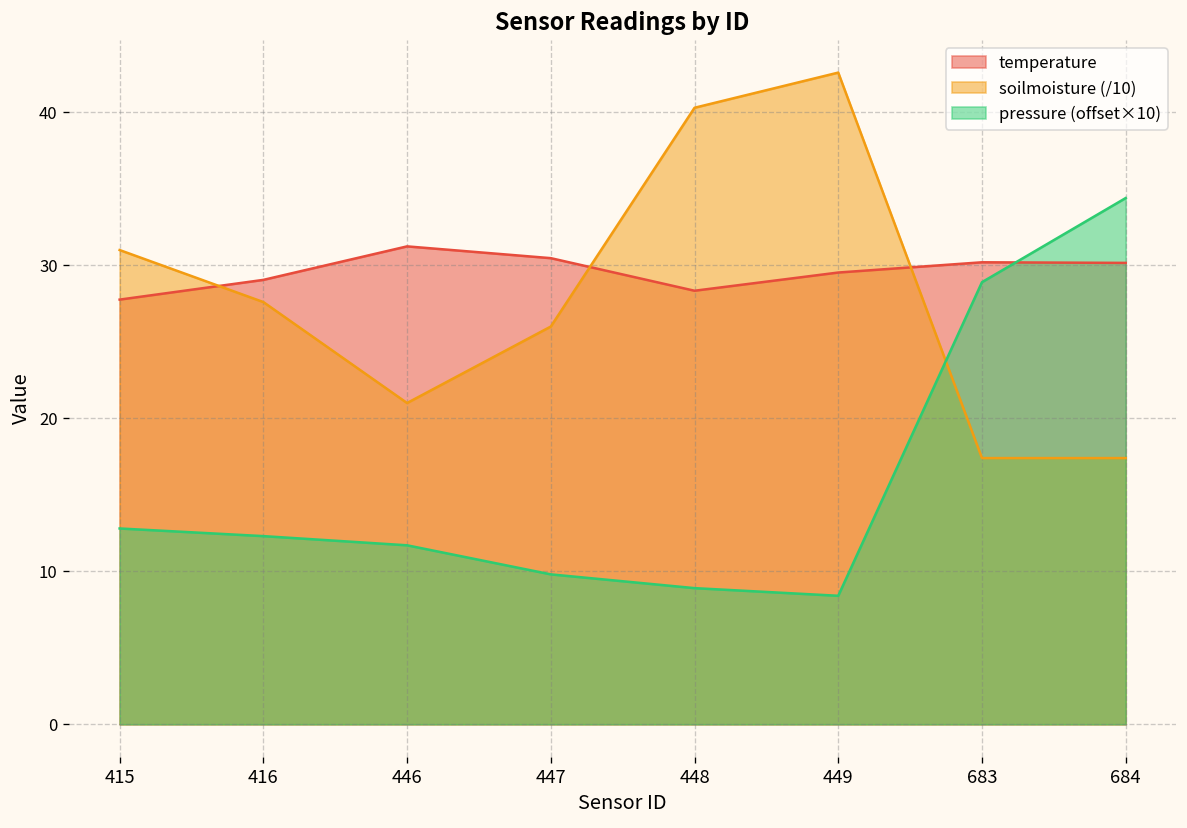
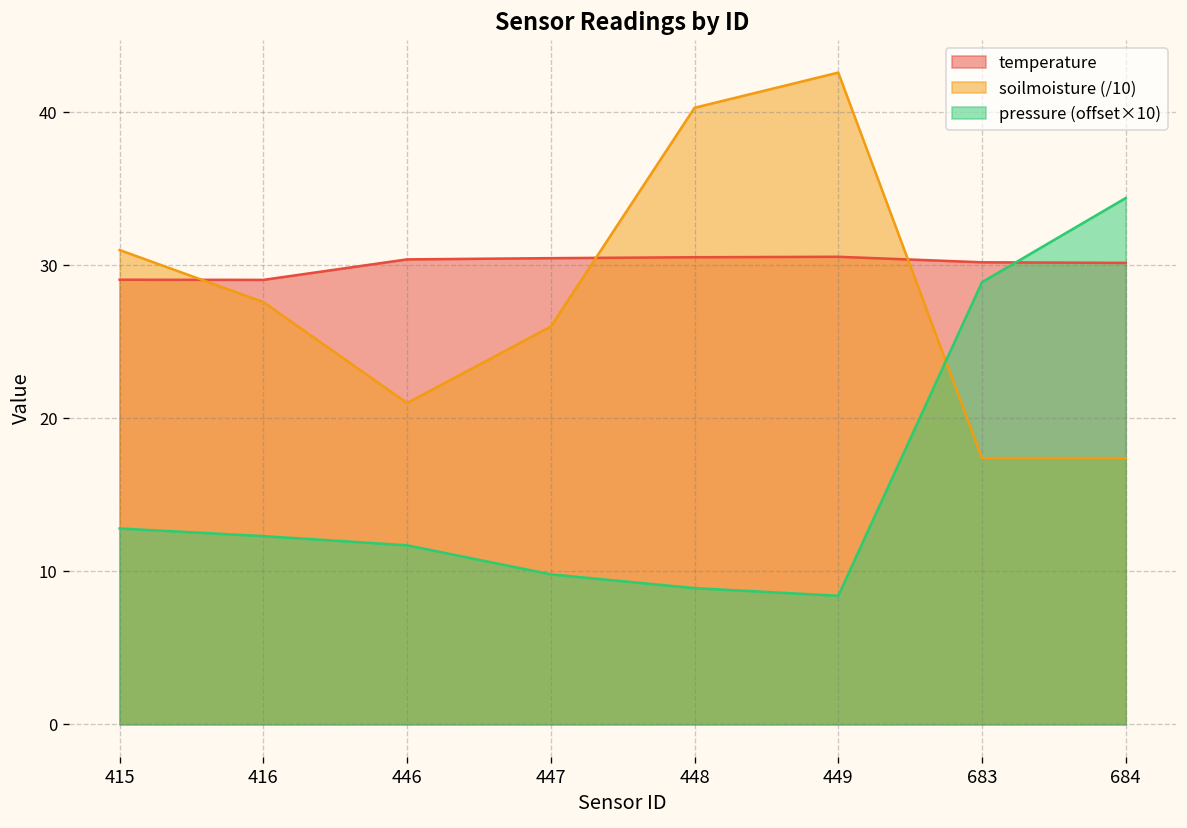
temperature, 415: 27.8 -> 29.1
temperature, 446: 31.2 -> 30.4
temperature, 448: 28.3 -> 30.5
temperature, 449: 29.5 -> 30.6
